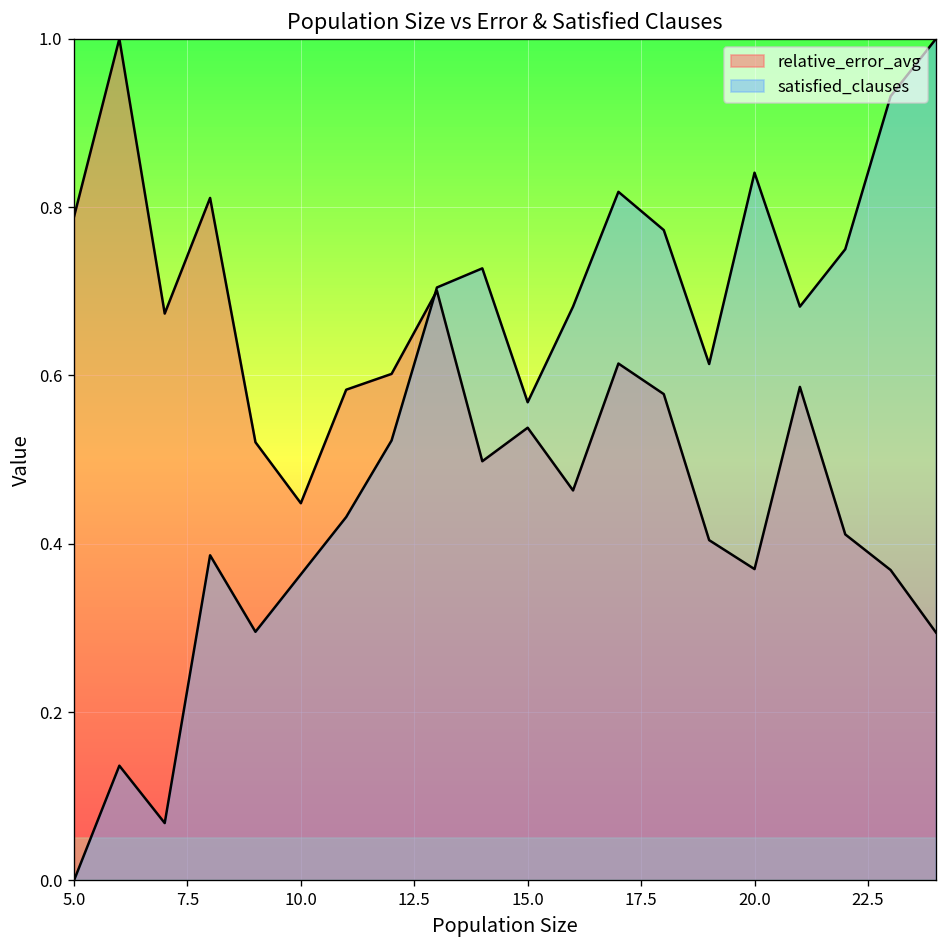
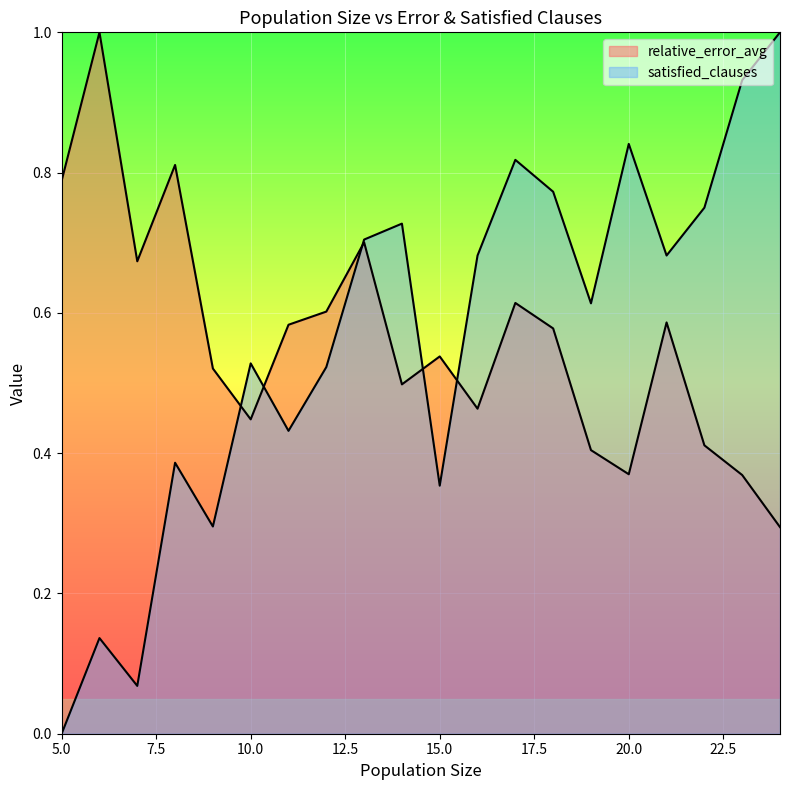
satisfied_clauses, 10.0: 0.36 -> 0.53
satisfied_clauses, 15.0: 0.57 -> 0.35
